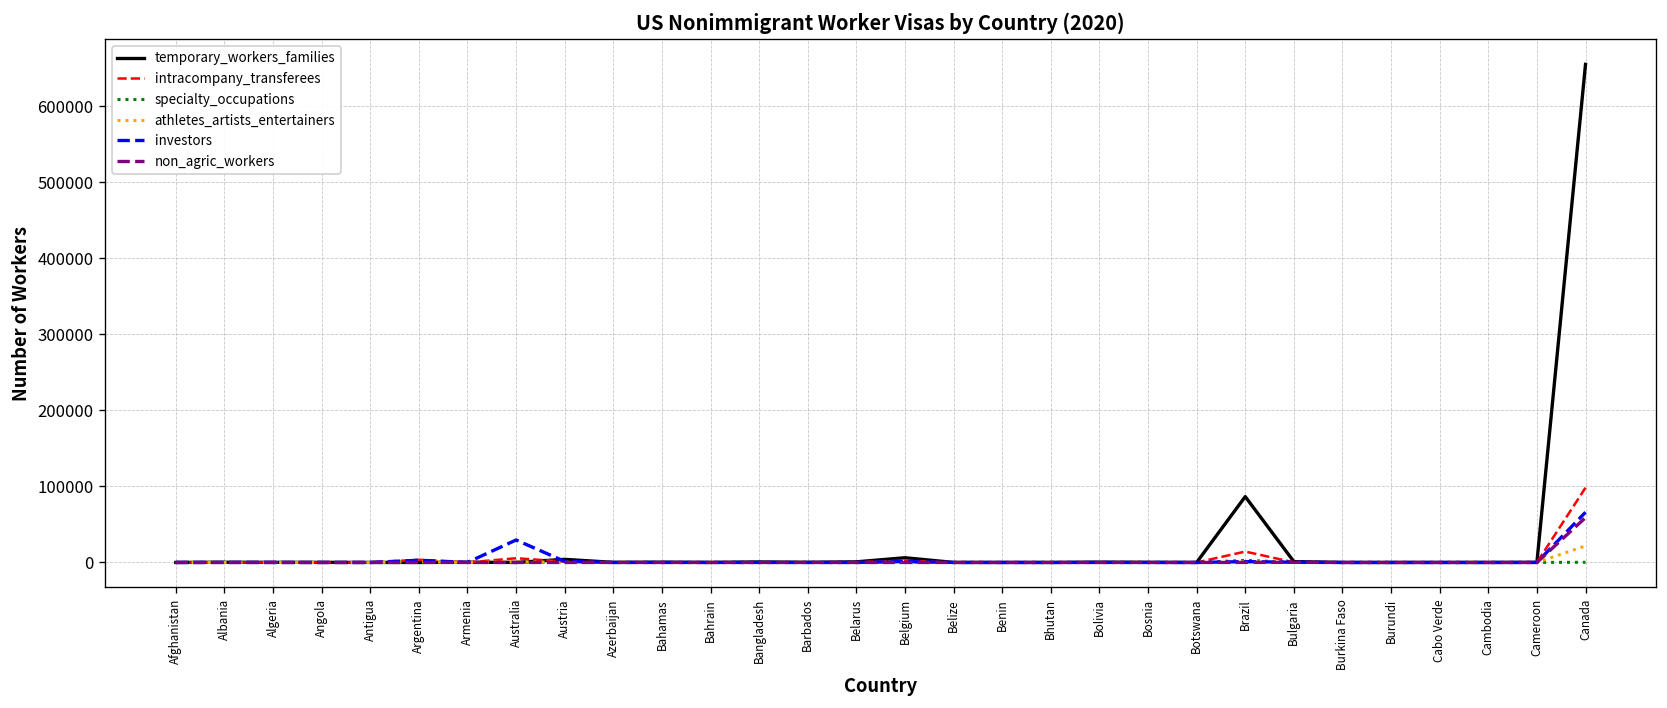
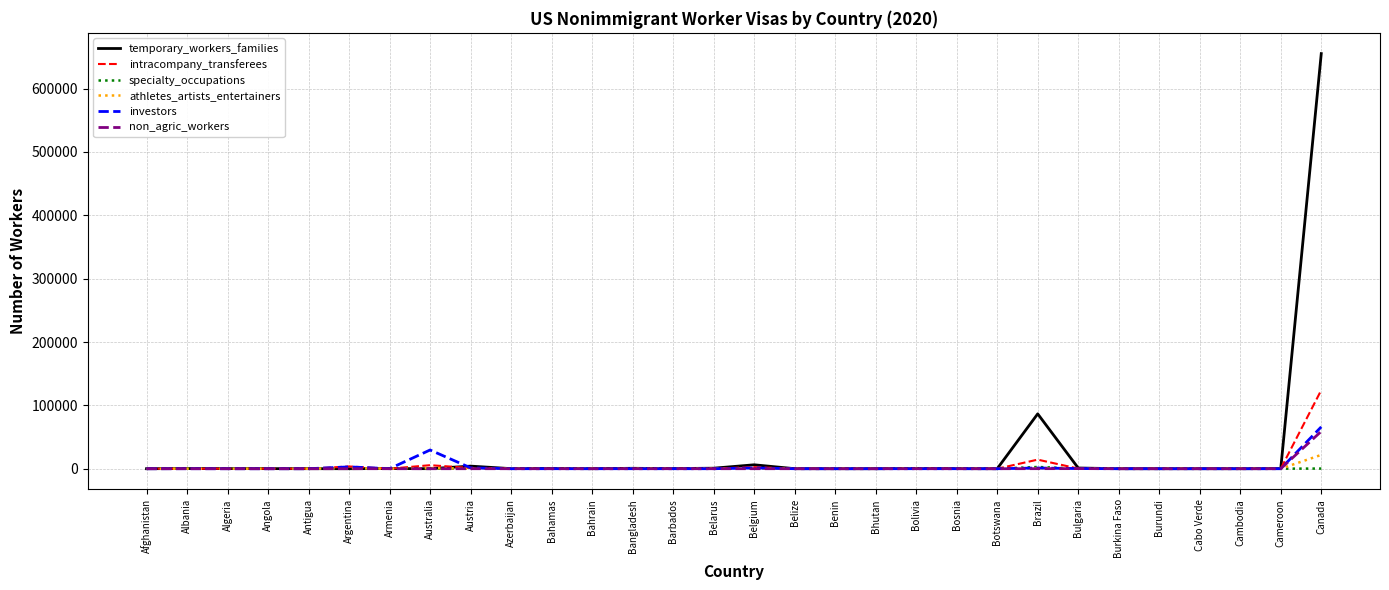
intracompany_transferees, Canada: 100000 -> 120000
